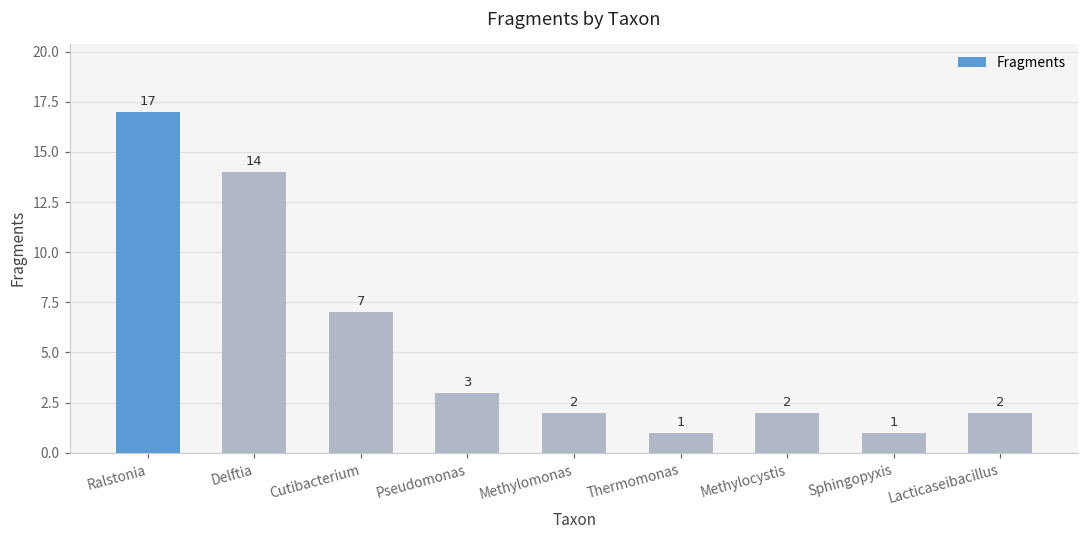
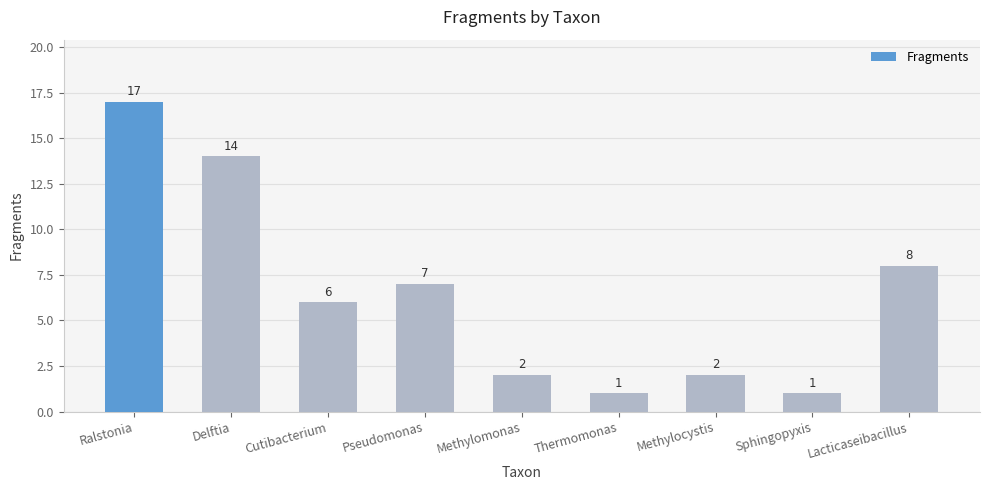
Cutibacterium: 7 -> 6
Pseudomonas: 3 -> 7
Lacticaseibacillus: 2 -> 8
